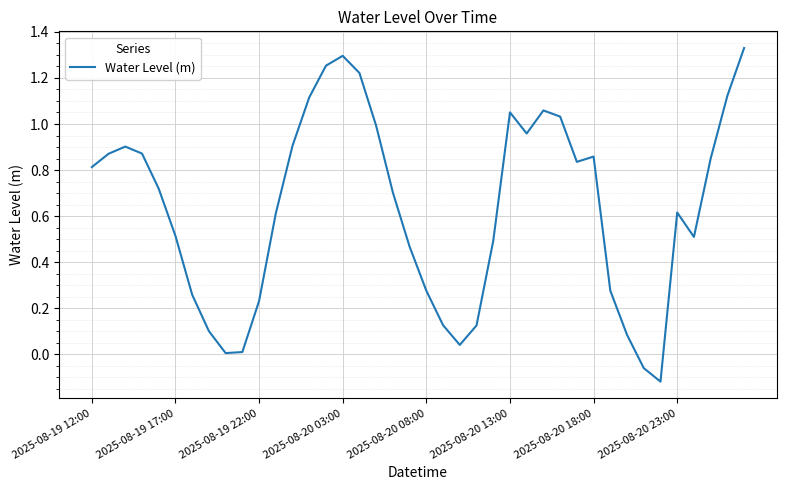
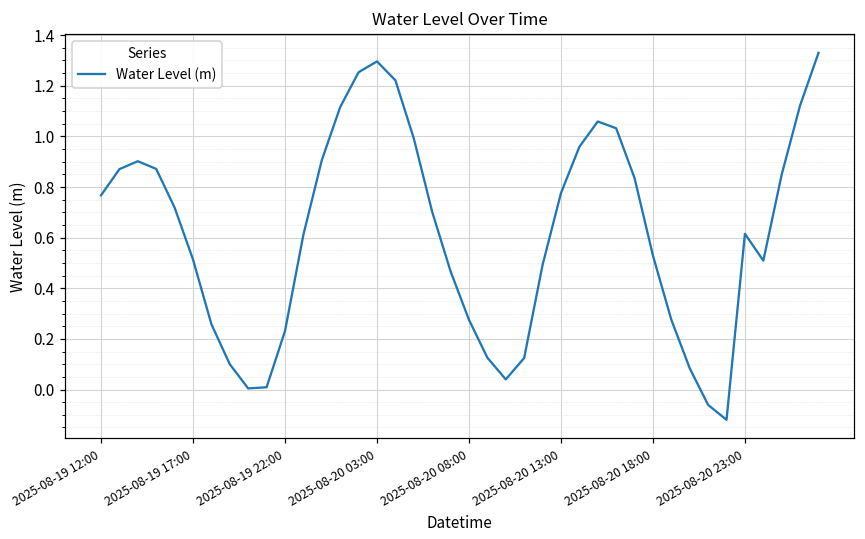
2025-08-19 12:00: 0.81 -> 0.77
2025-08-20 13:00: 1.05 -> 0.78
2025-08-20 18:00: 0.86 -> 0.53
